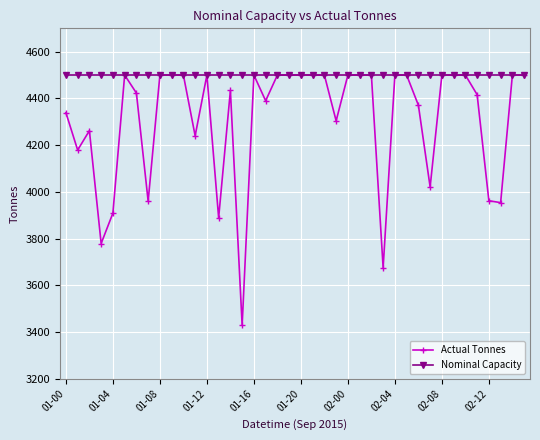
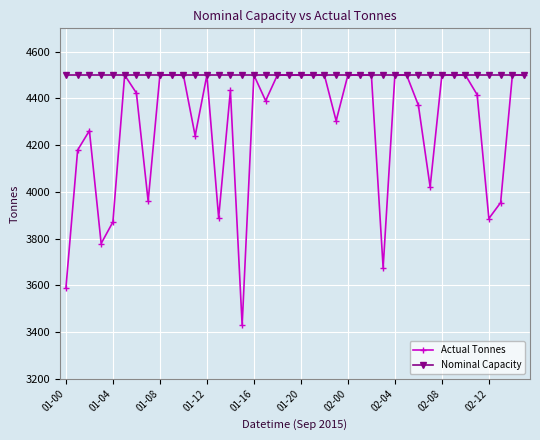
Actual Tonnes, 01-00: 4340 -> 3590
Actual Tonnes, 01-04: 3910 -> 3870
Actual Tonnes, 02-12: 3960 -> 3890
